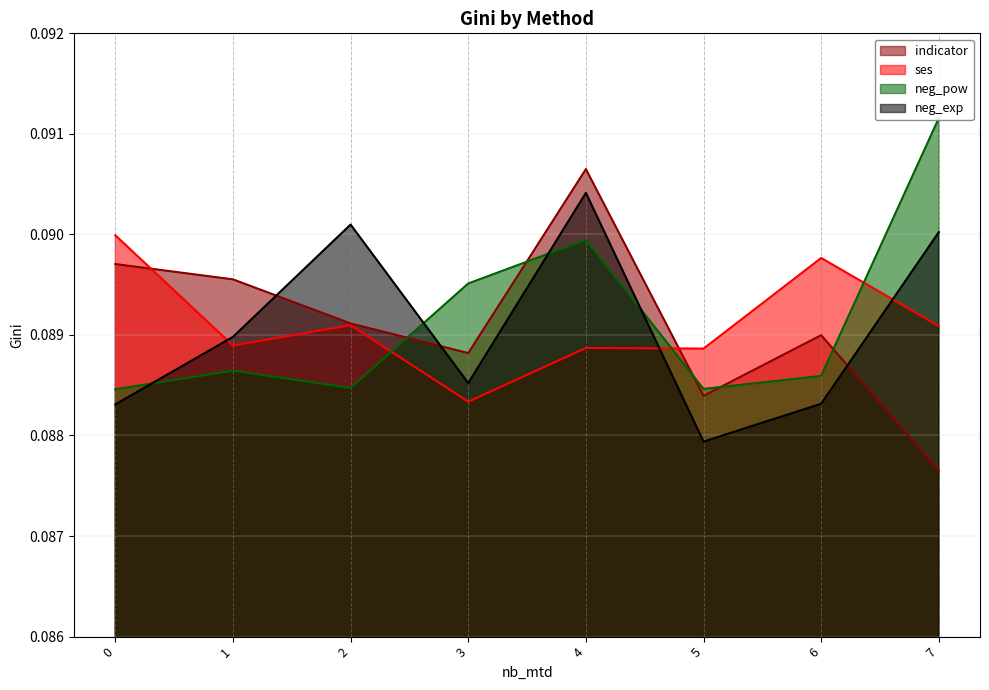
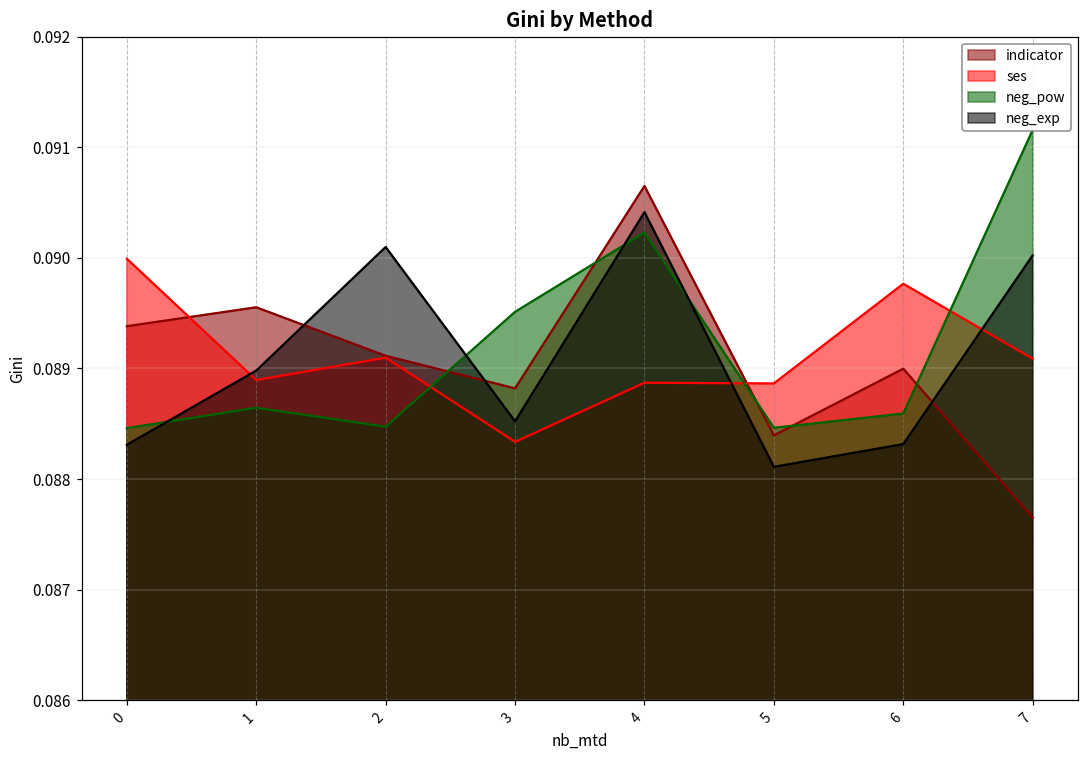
indicator, 0: 0.08971 -> 0.08938
neg_pow, 4: 0.08995 -> 0.09023
neg_exp, 5: 0.08794 -> 0.08811
